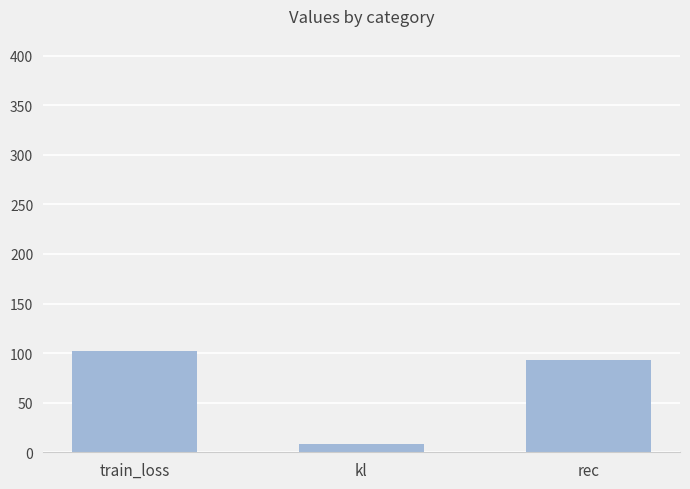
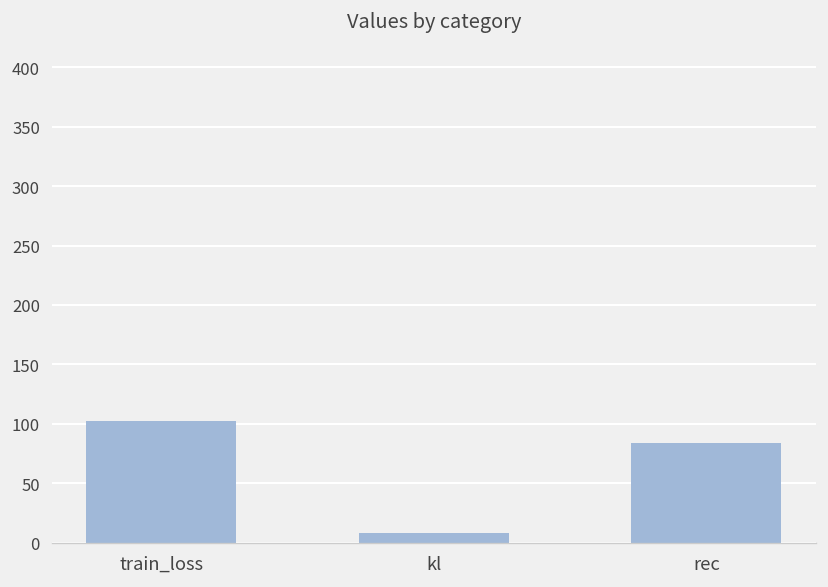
rec: 90 -> 80
